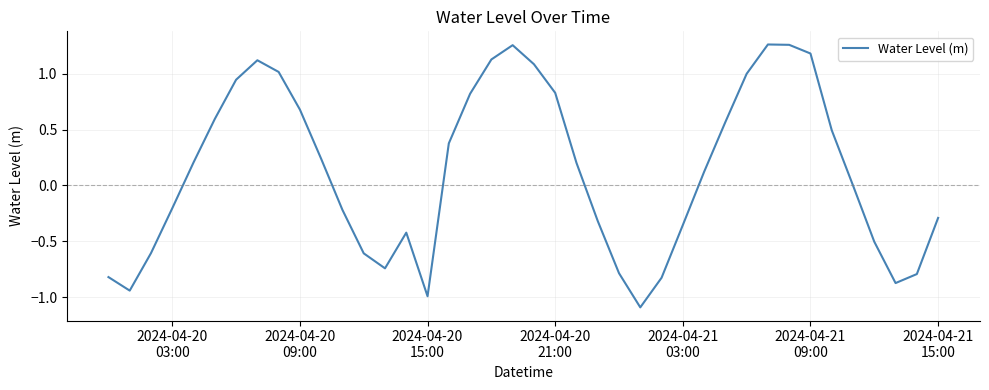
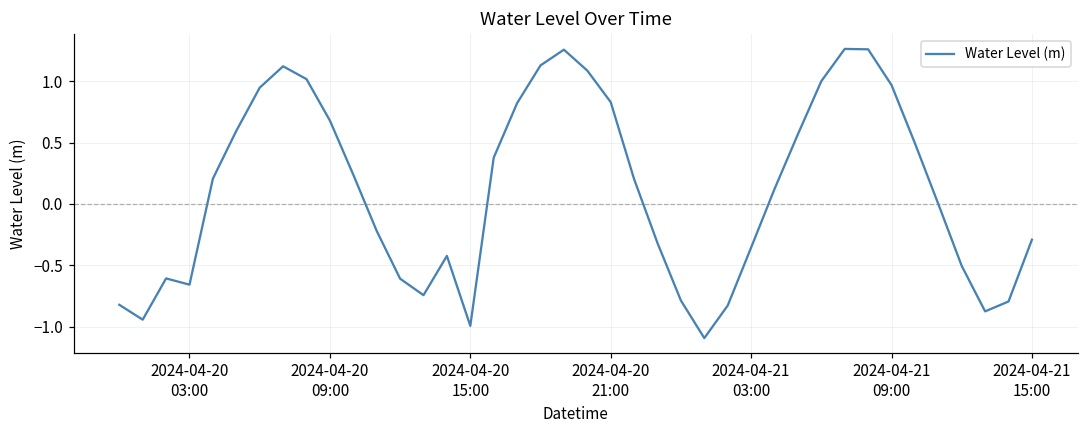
2024-04-20 03:00: -0.20 -> -0.66
2024-04-21 09:00: 1.18 -> 0.97
